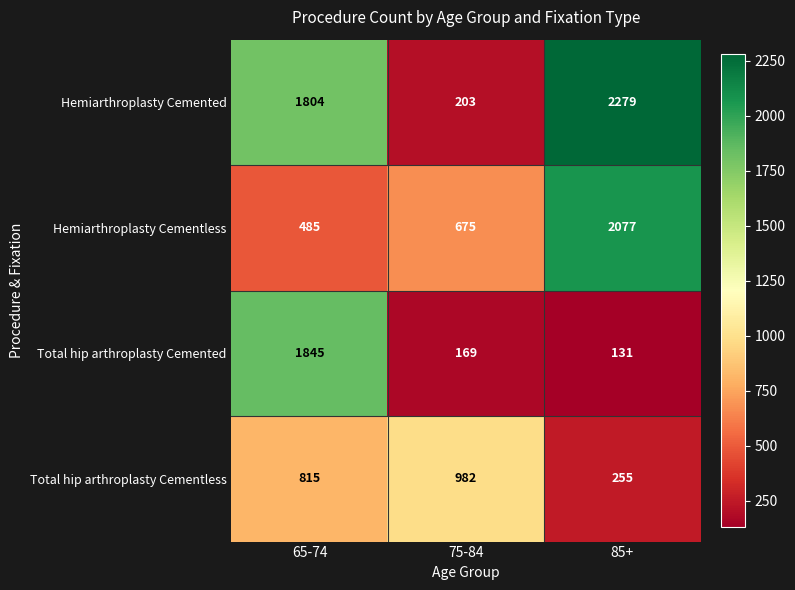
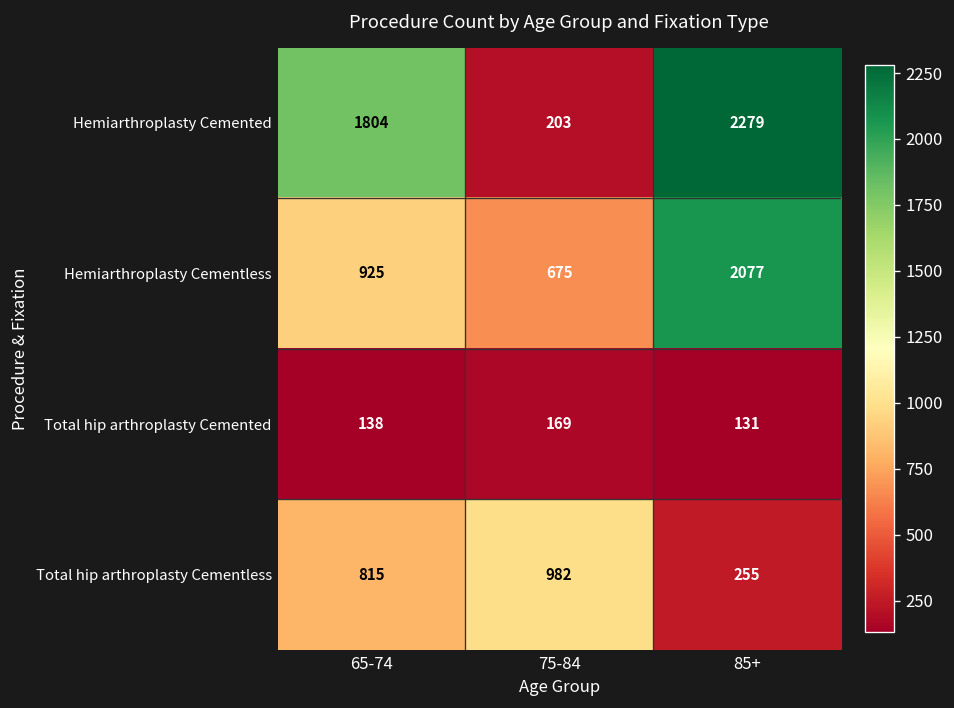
Hemiarthroplasty Cementless, 65-74: 485 -> 925
Total hip arthroplasty Cemented, 65-74: 1845 -> 138
